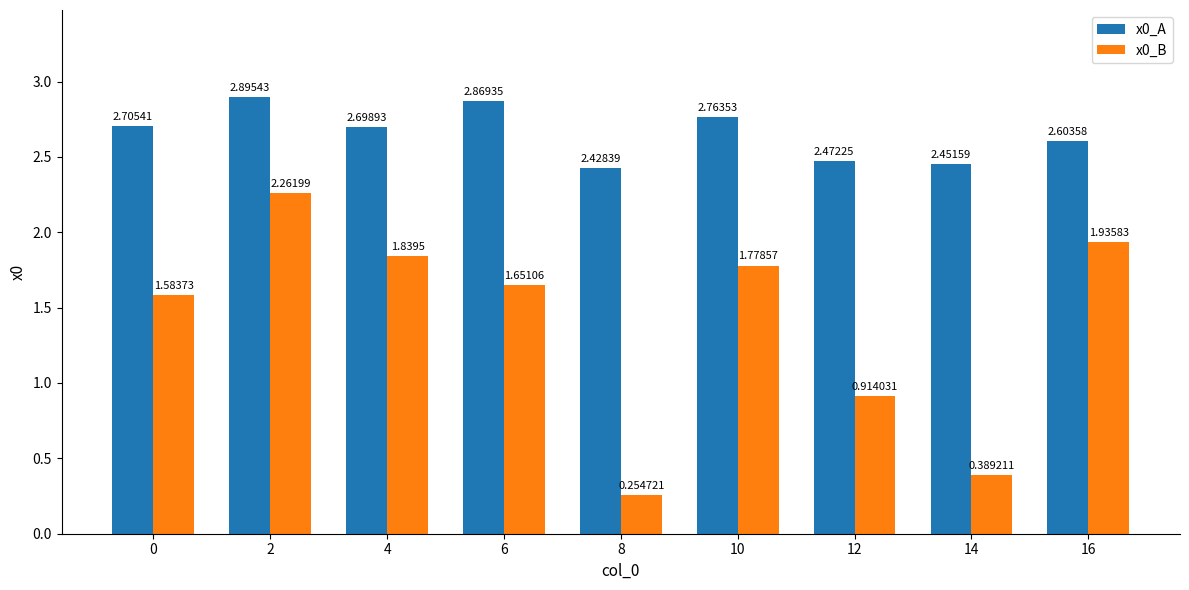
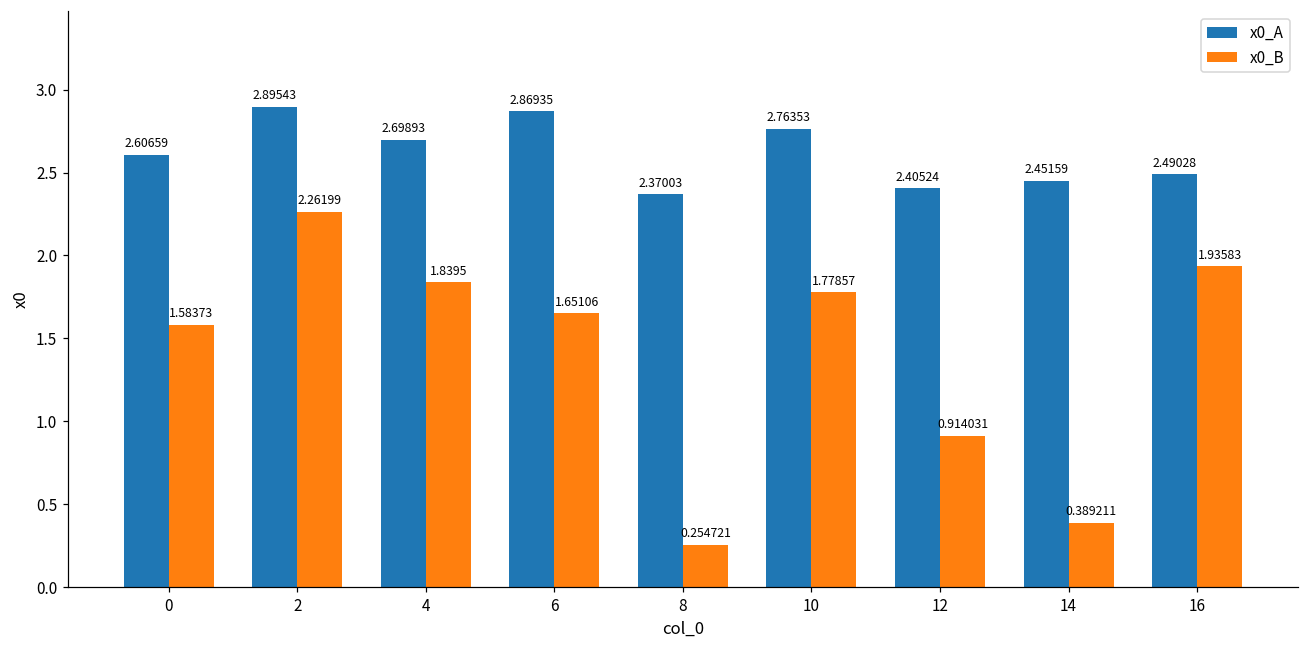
x0_A, 0: 2.70541 -> 2.60659
x0_A, 8: 2.42839 -> 2.37003
x0_A, 12: 2.47225 -> 2.40524
x0_A, 16: 2.60358 -> 2.49028
